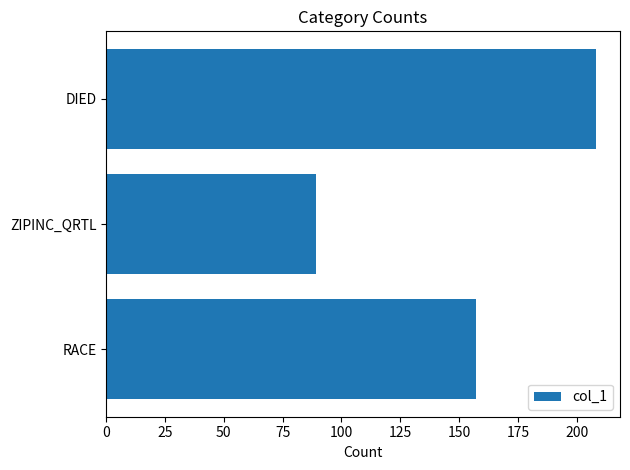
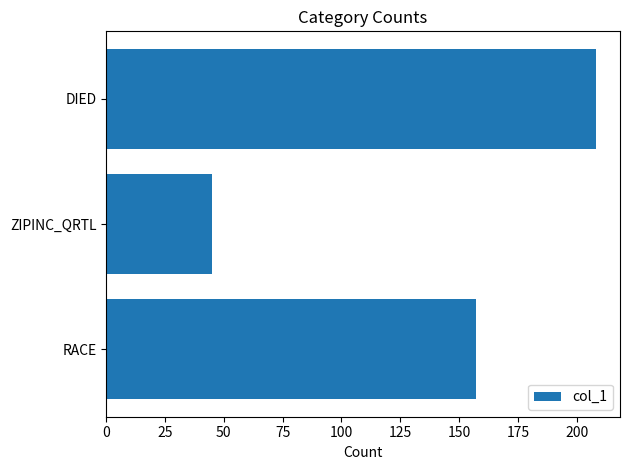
ZIPINC_QRTL: 89 -> 45
